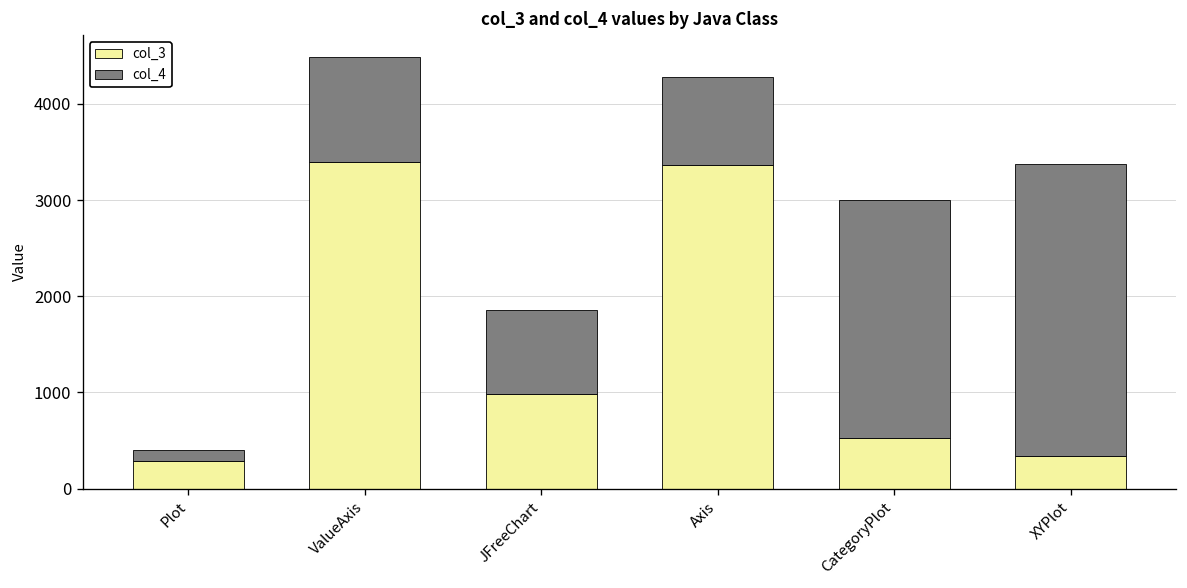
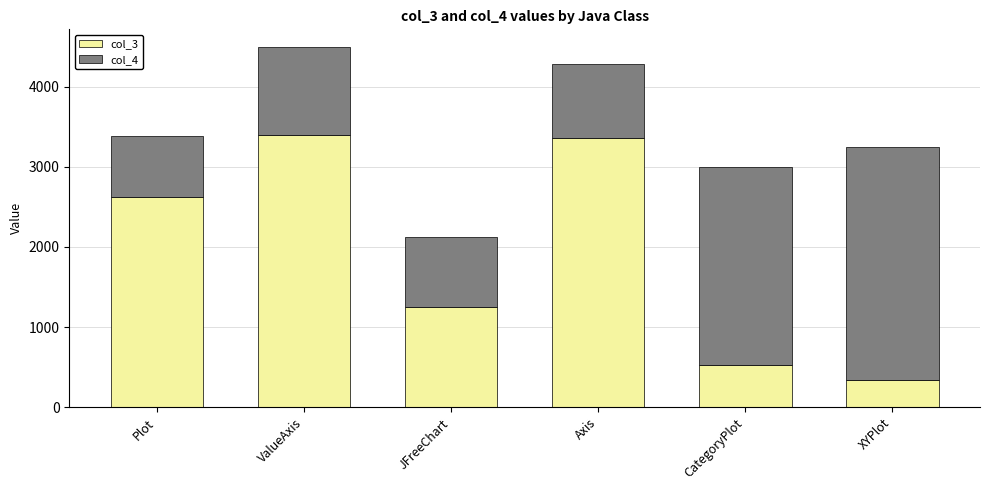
col_3, Plot: 300 -> 2600
col_4, Plot: 100 -> 800
col_3, JFreeChart: 1000 -> 1200
col_4, XYPlot: 3000 -> 2900
